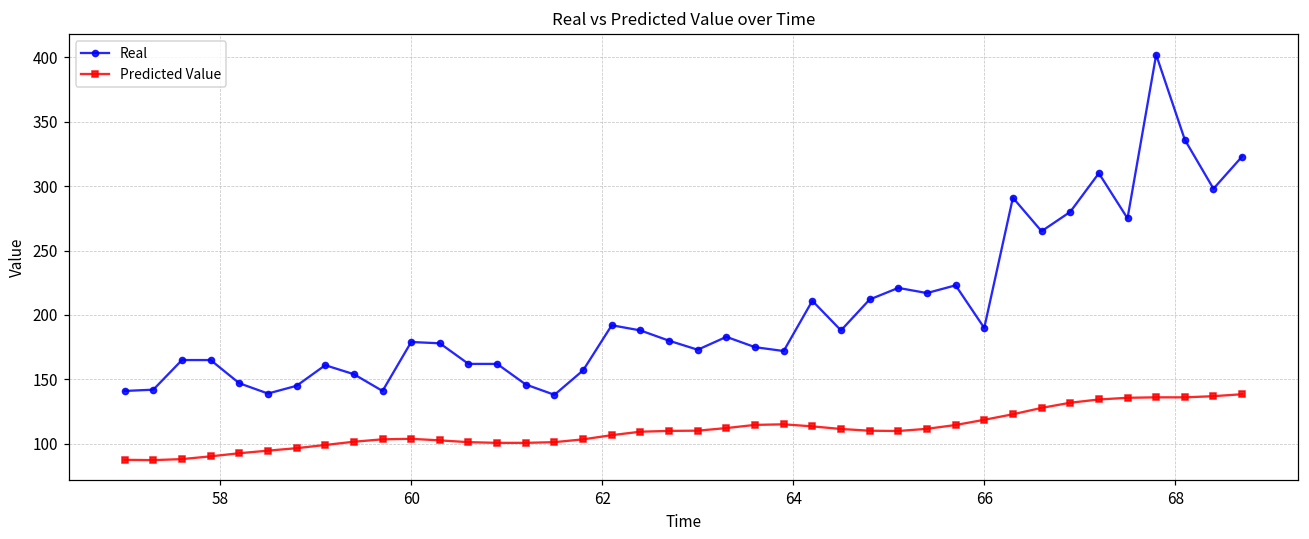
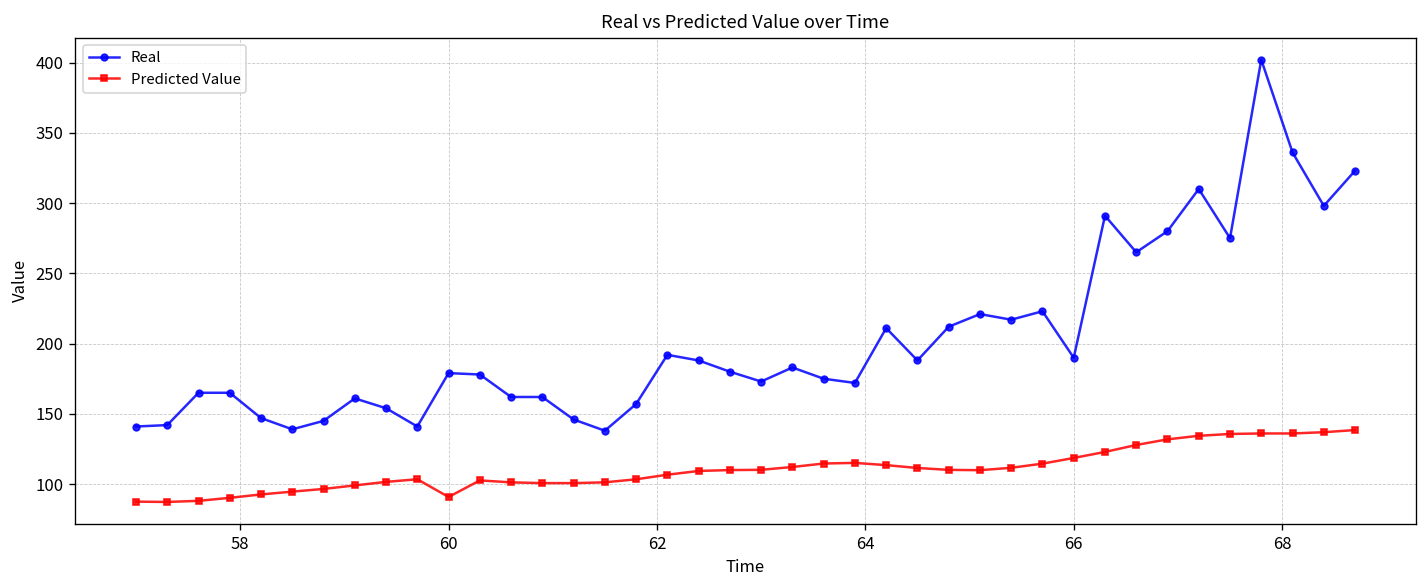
Predicted Value, 60: 104 -> 91
